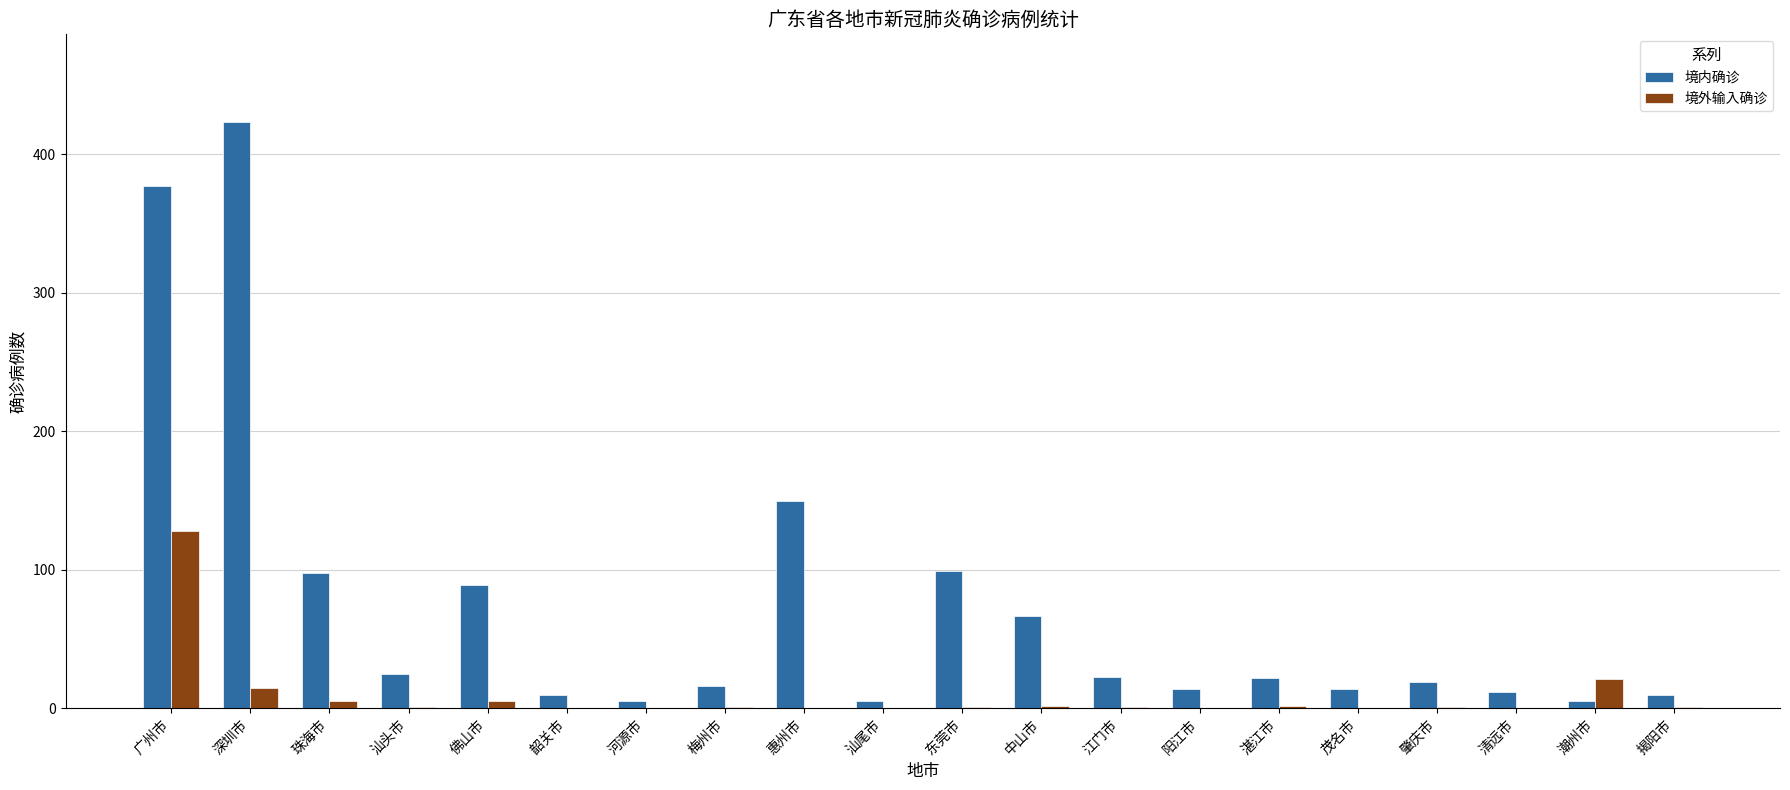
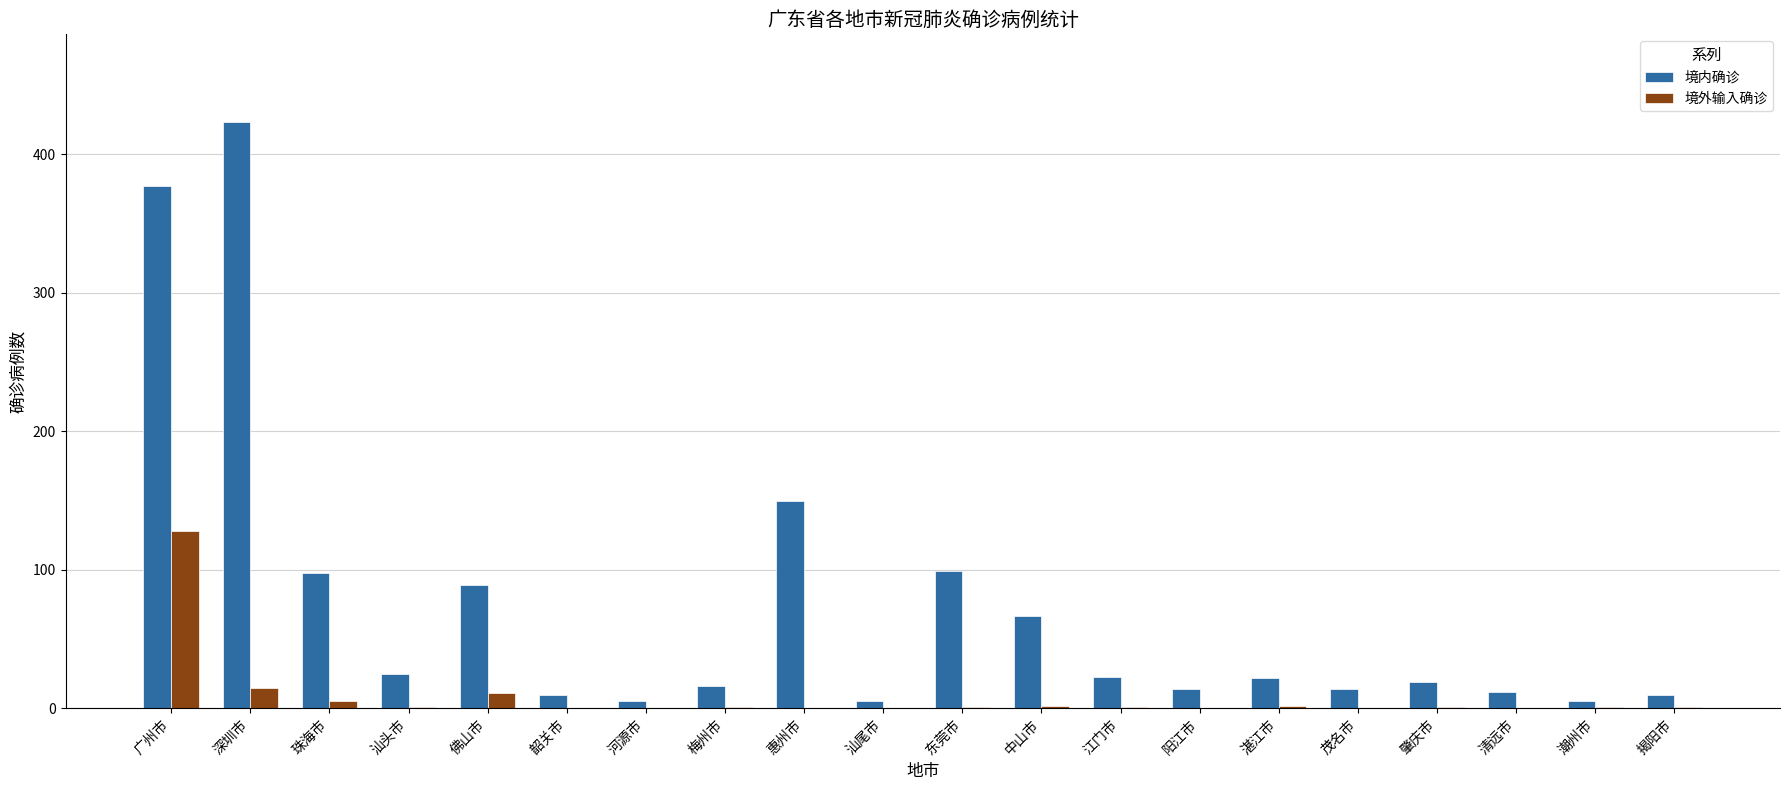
境外输入确诊, 佛山市: 5 -> 11
境外输入确诊, 潮州市: 21 -> 1
